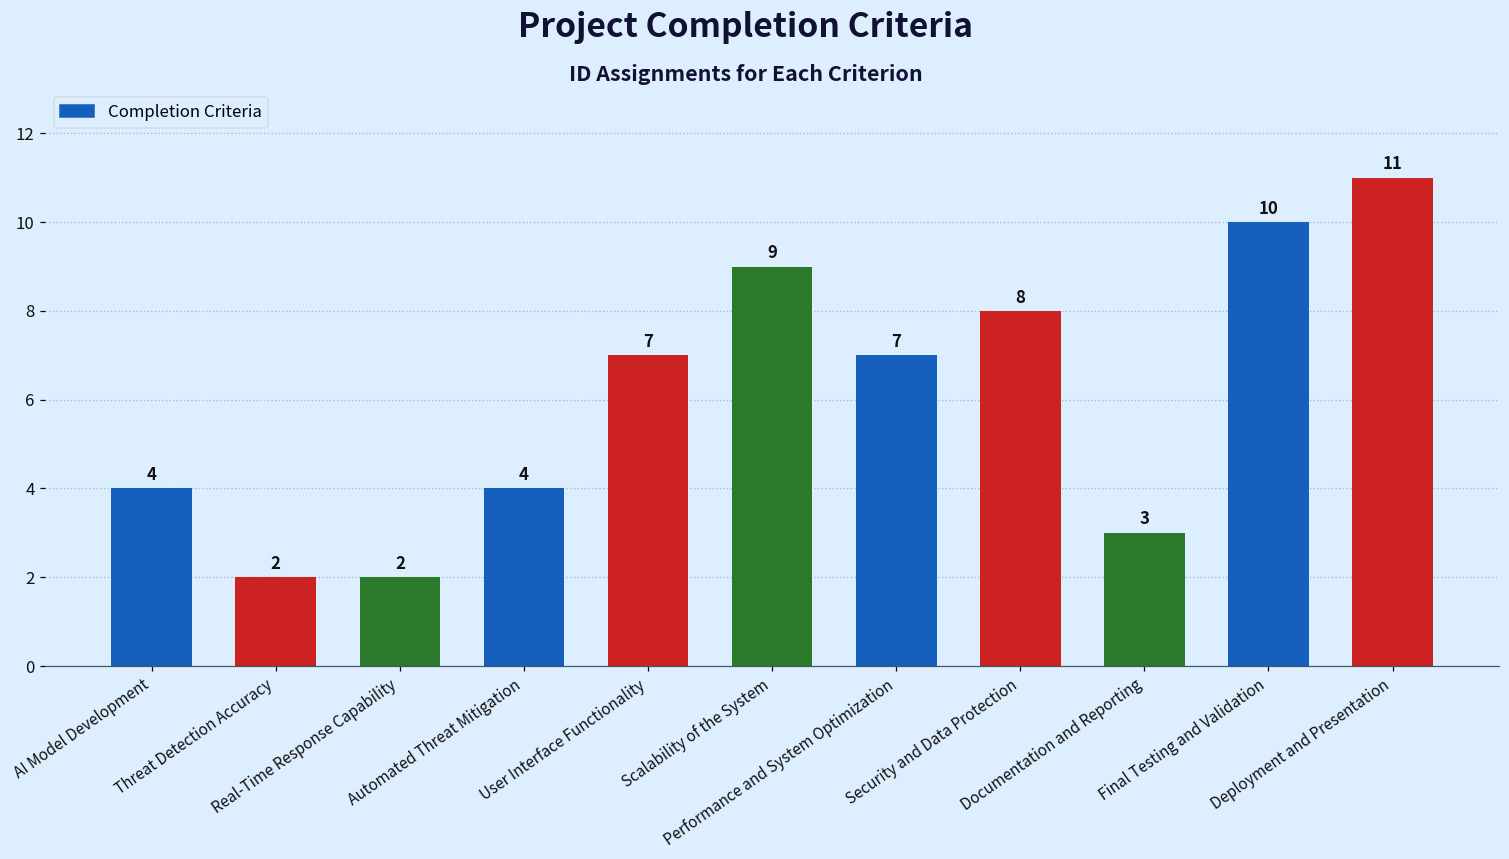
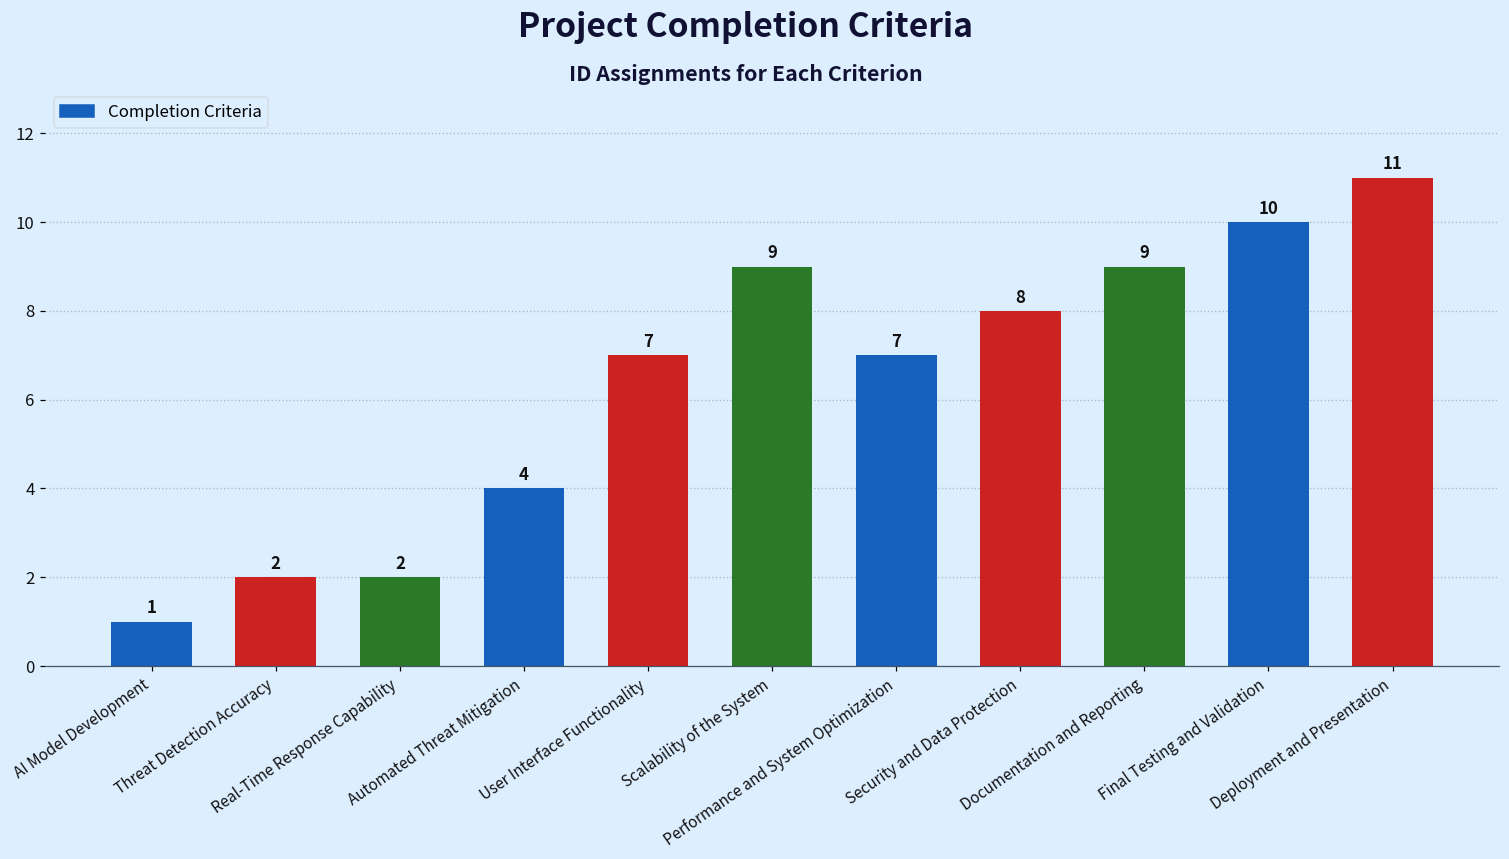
AI Model Development: 4 -> 1
Documentation and Reporting: 3 -> 9
